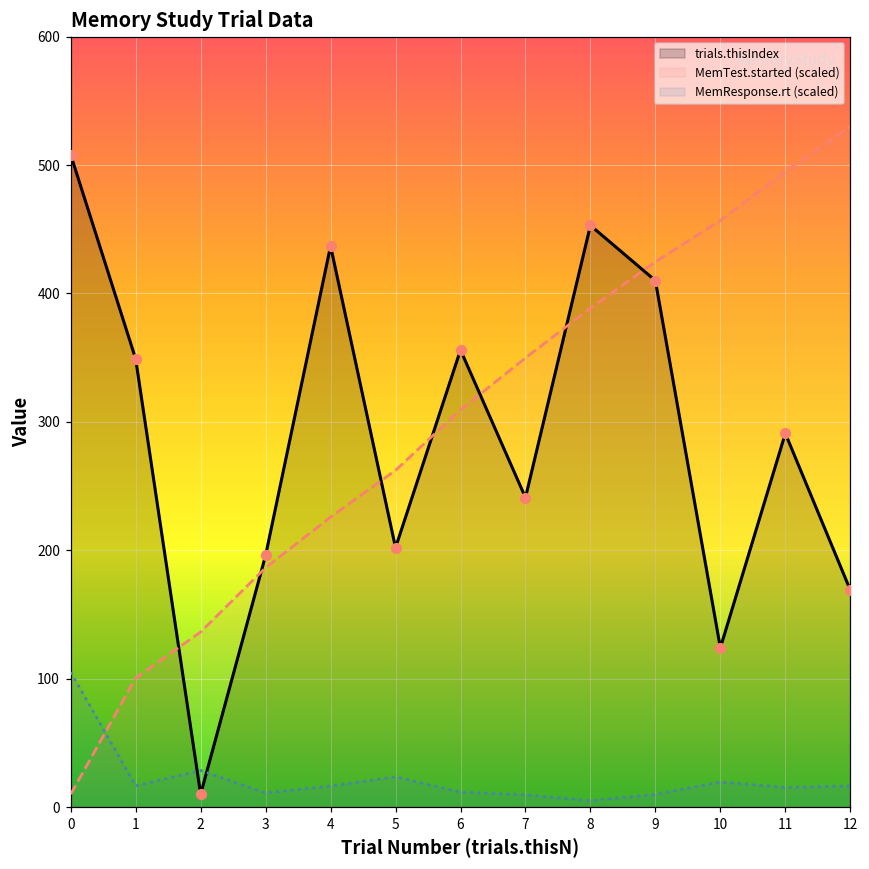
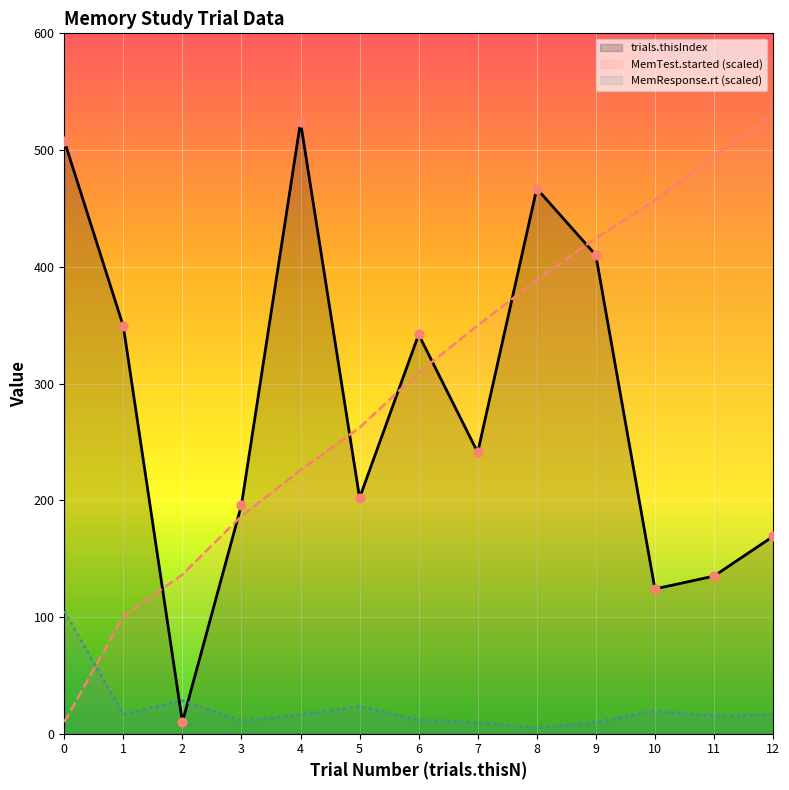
trials.thisIndex, 4: 437 -> 524
trials.thisIndex, 6: 356 -> 342
trials.thisIndex, 8: 453 -> 467
trials.thisIndex, 11: 291 -> 135
